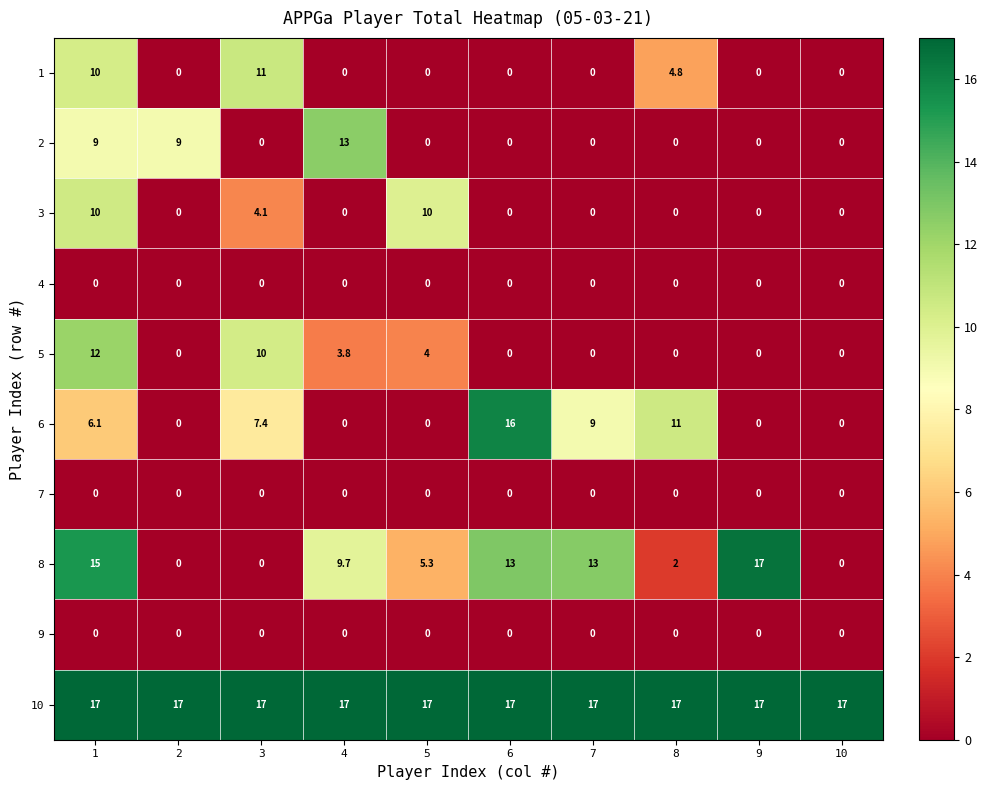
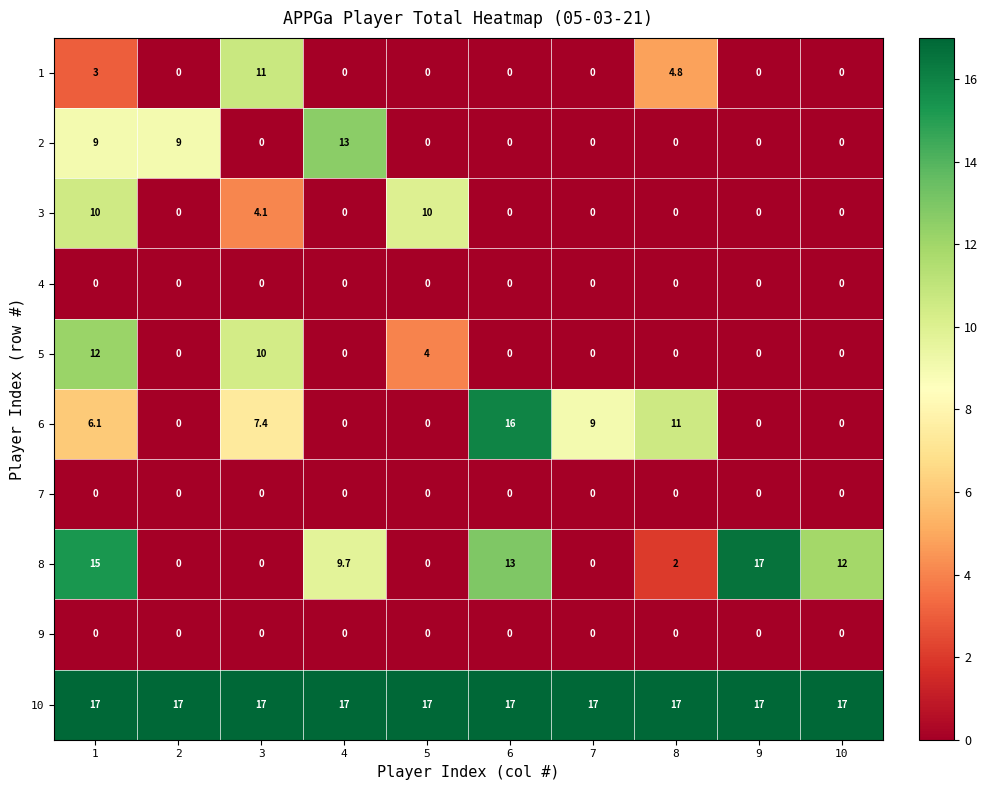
1, 1: 10 -> 3
5, 4: 3.8 -> 0
8, 5: 5.3 -> 0
8, 7: 13 -> 0
8, 10: 0 -> 12
